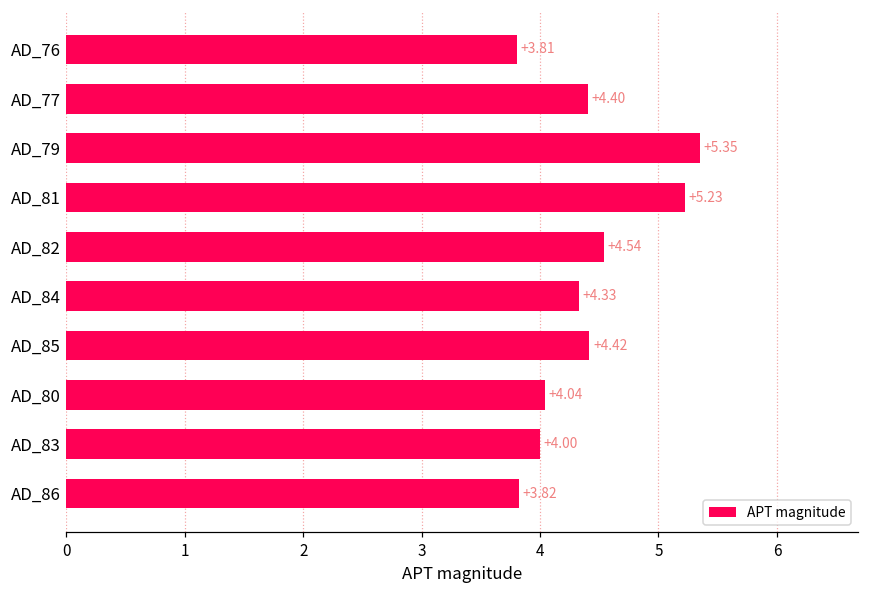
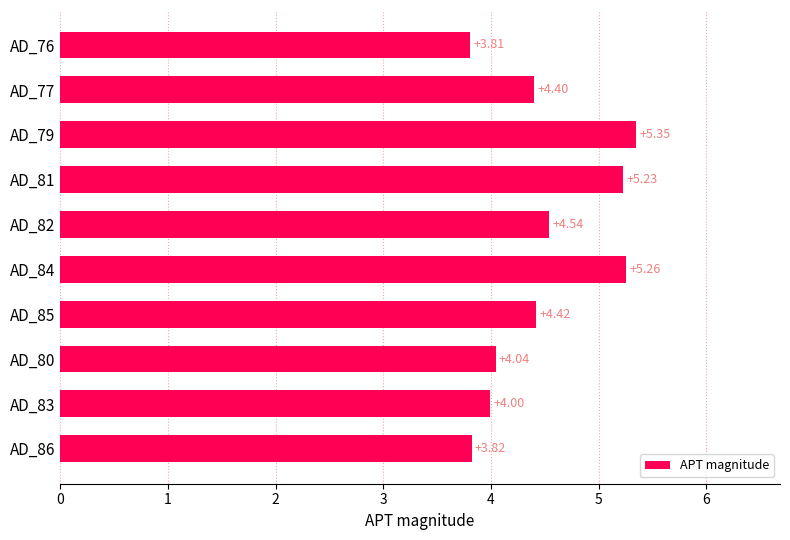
AD_84: +4.33 -> +5.26
